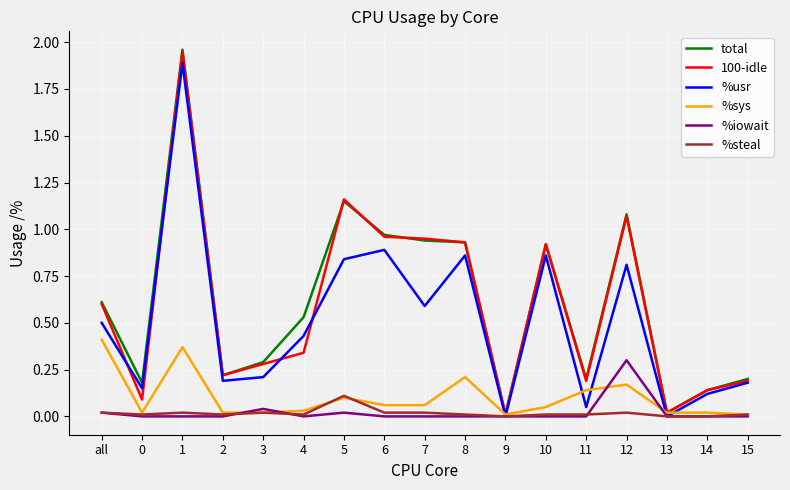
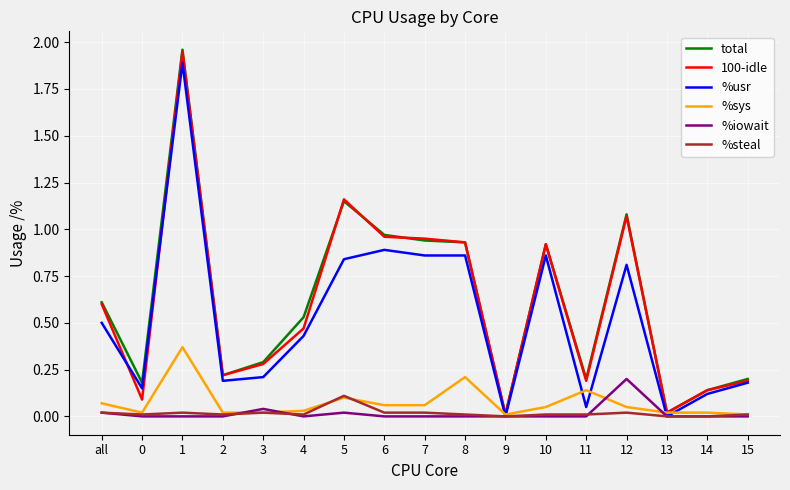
%sys, all: 0.41 -> 0.07
100-idle, 4: 0.34 -> 0.47
%usr, 7: 0.59 -> 0.86
%sys, 12: 0.17 -> 0.05
%iowait, 12: 0.3 -> 0.2
